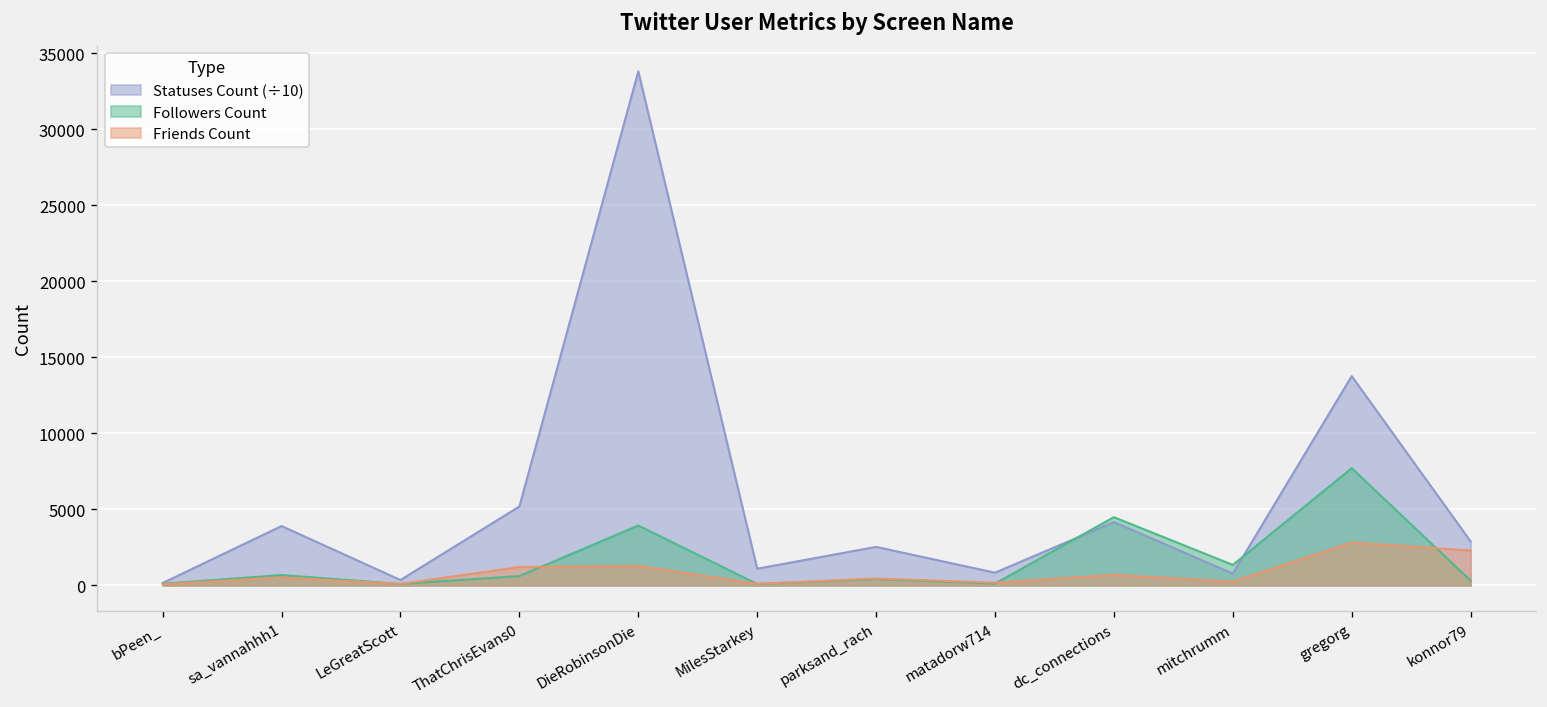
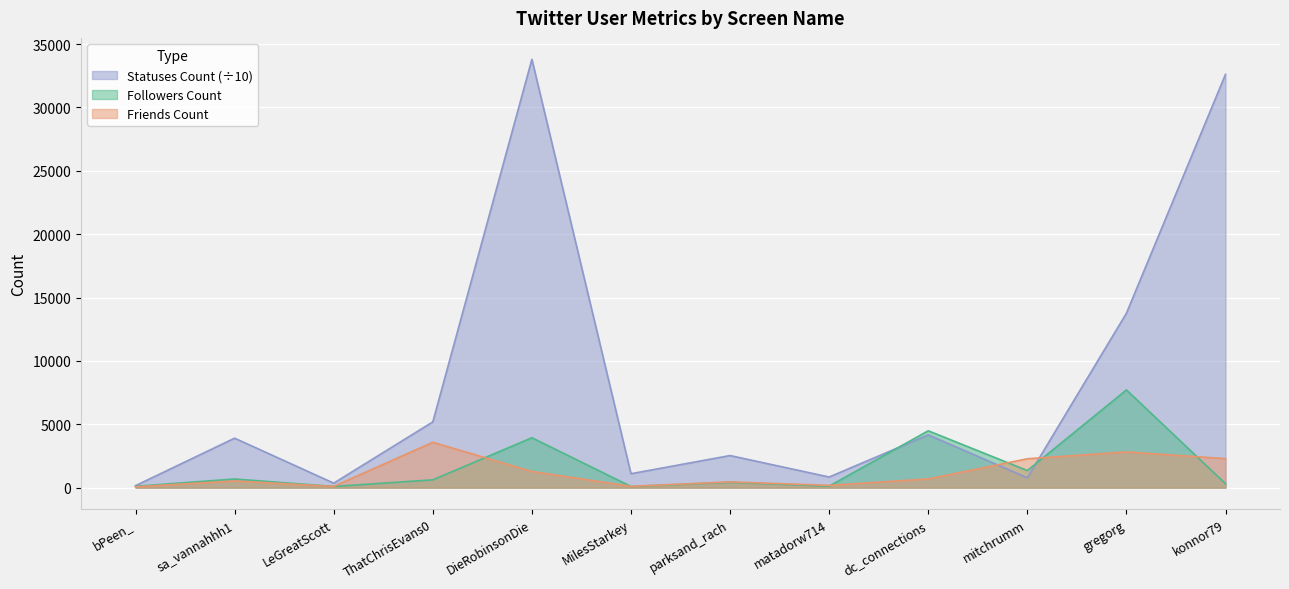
Friends Count, ThatChrisEvans0: 1200 -> 3600
Friends Count, mitchrumm: 200 -> 2300
Statuses Count (÷10), konnor79: 2900 -> 32600
